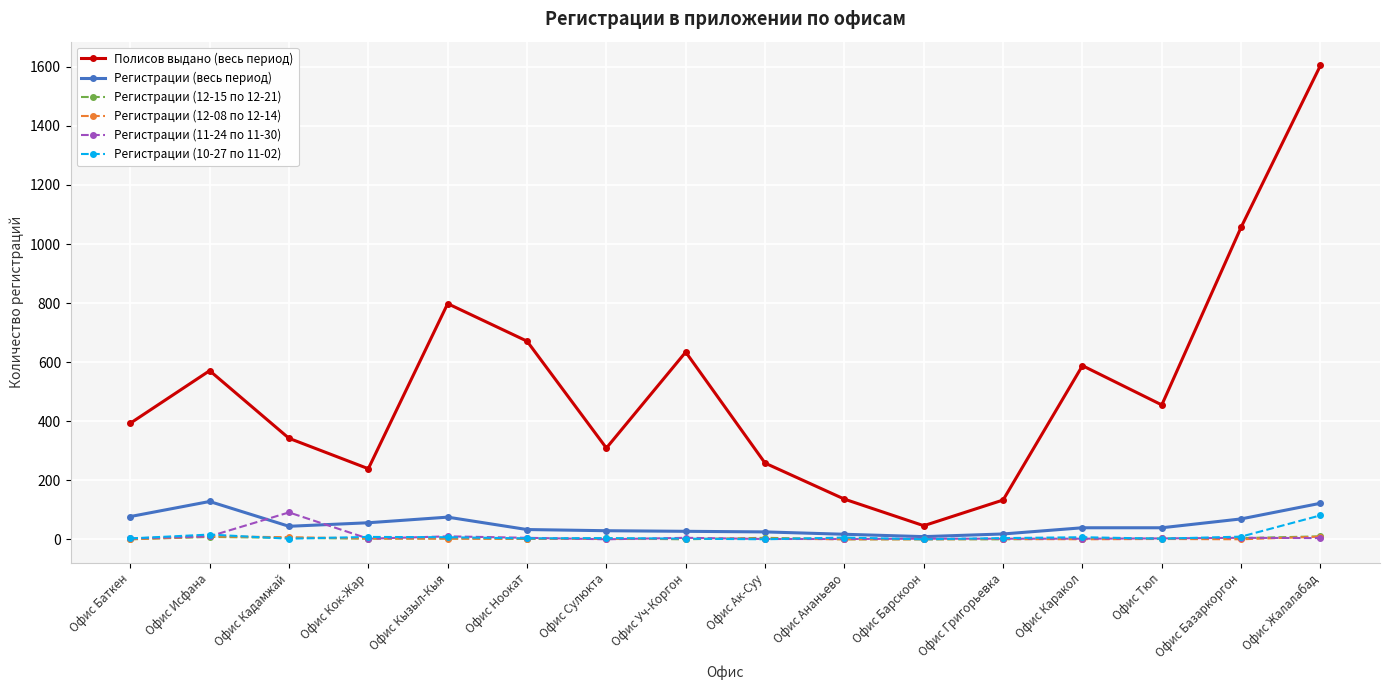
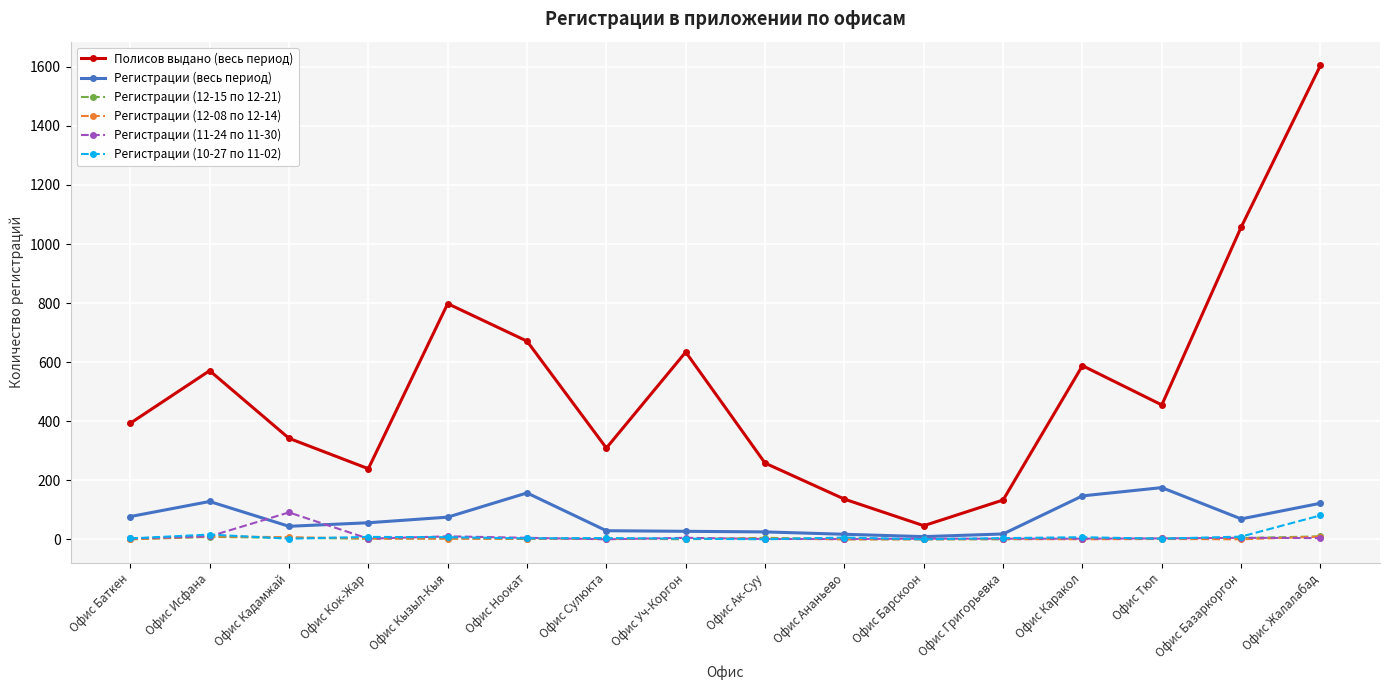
Регистрации (весь период), Офис Ноокат: 30 -> 160
Регистрации (весь период), Офис Каракол: 40 -> 150
Регистрации (весь период), Офис Тюп: 40 -> 180
